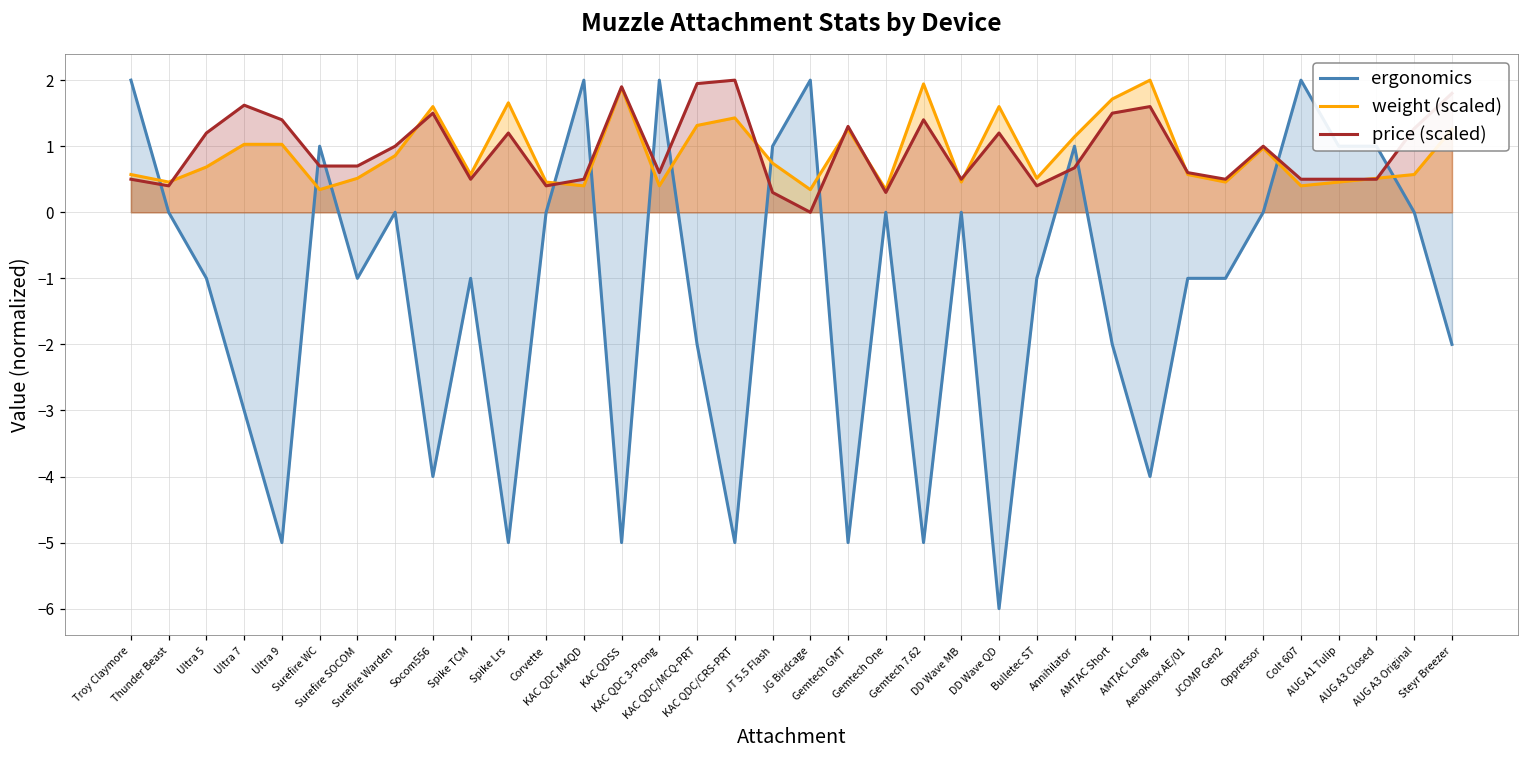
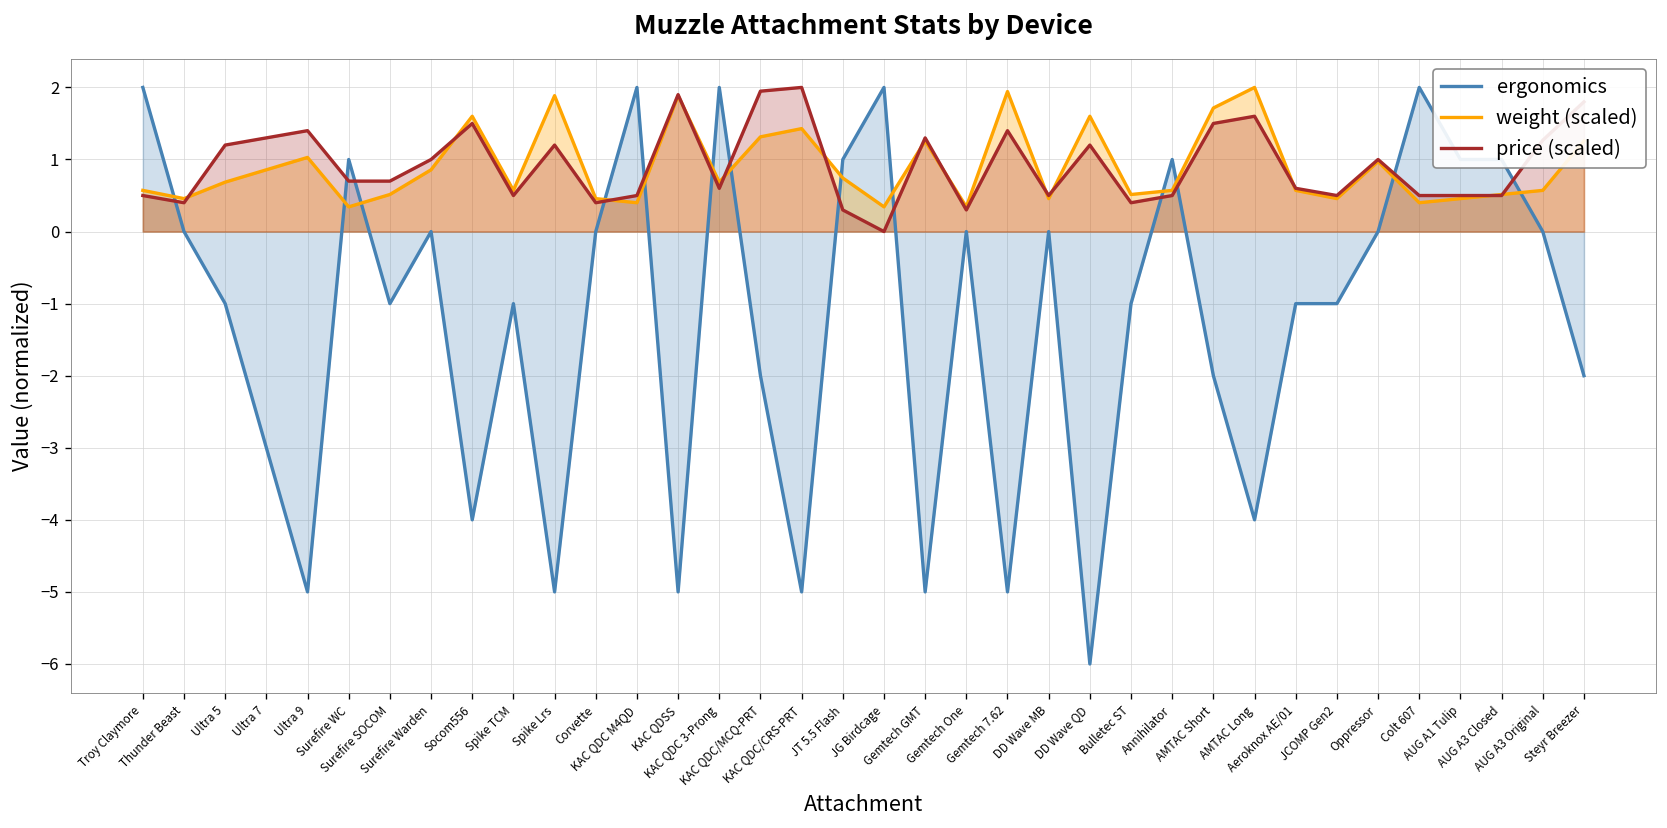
weight (scaled), Ultra 7: 1.0 -> 0.9
price (scaled), Ultra 7: 1.6 -> 1.3
weight (scaled), Spike Lrs: 1.7 -> 1.9
weight (scaled), KAC QDC 3-Prong: 0.4 -> 0.7
weight (scaled), Annihilator: 1.1 -> 0.6
price (scaled), Annihilator: 0.7 -> 0.5
